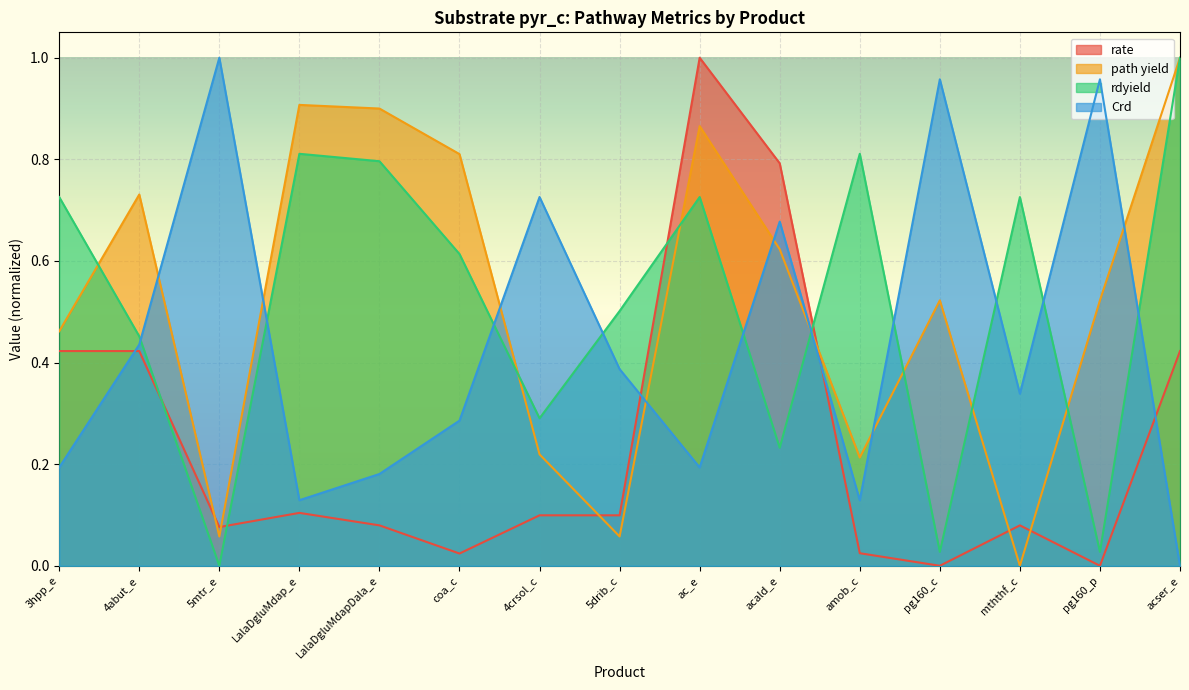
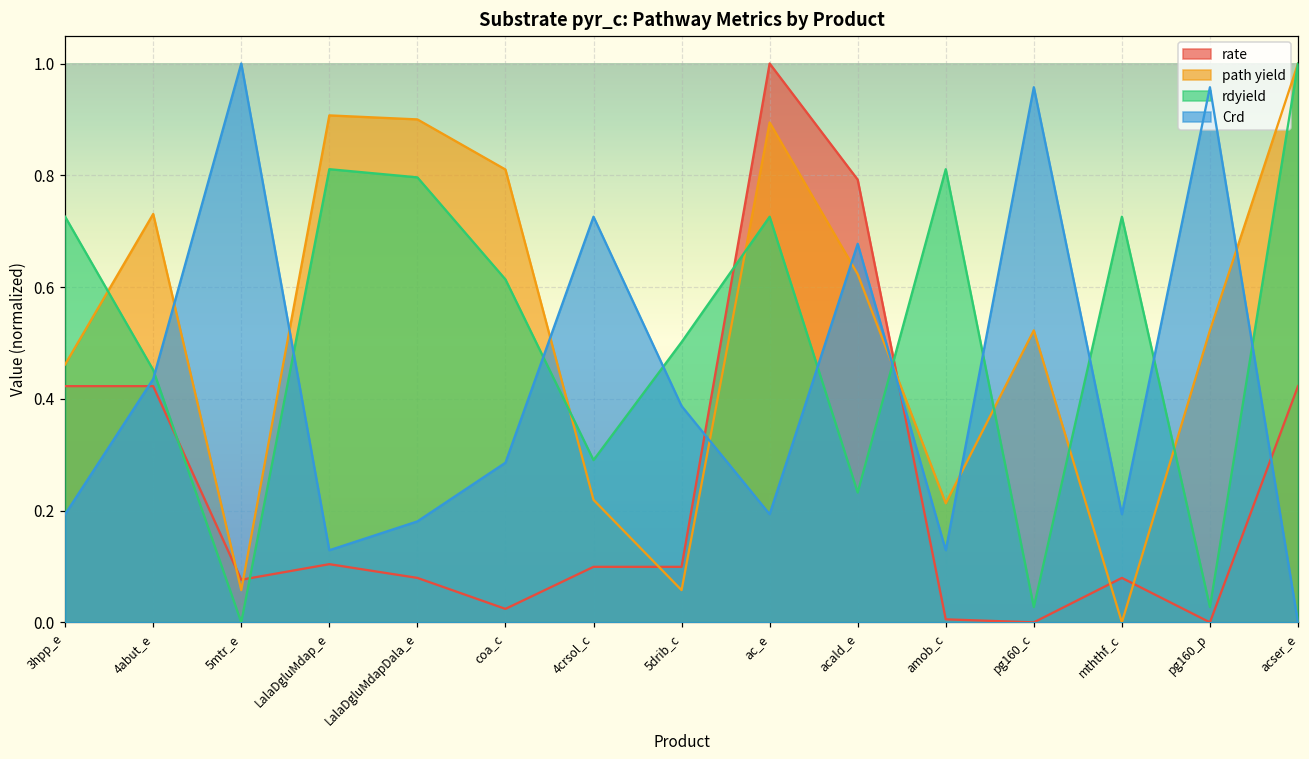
path yield, ac_e: 0.87 -> 0.89
rate, amob_c: 0.02 -> 0.01
Crd, mththf_c: 0.34 -> 0.19
